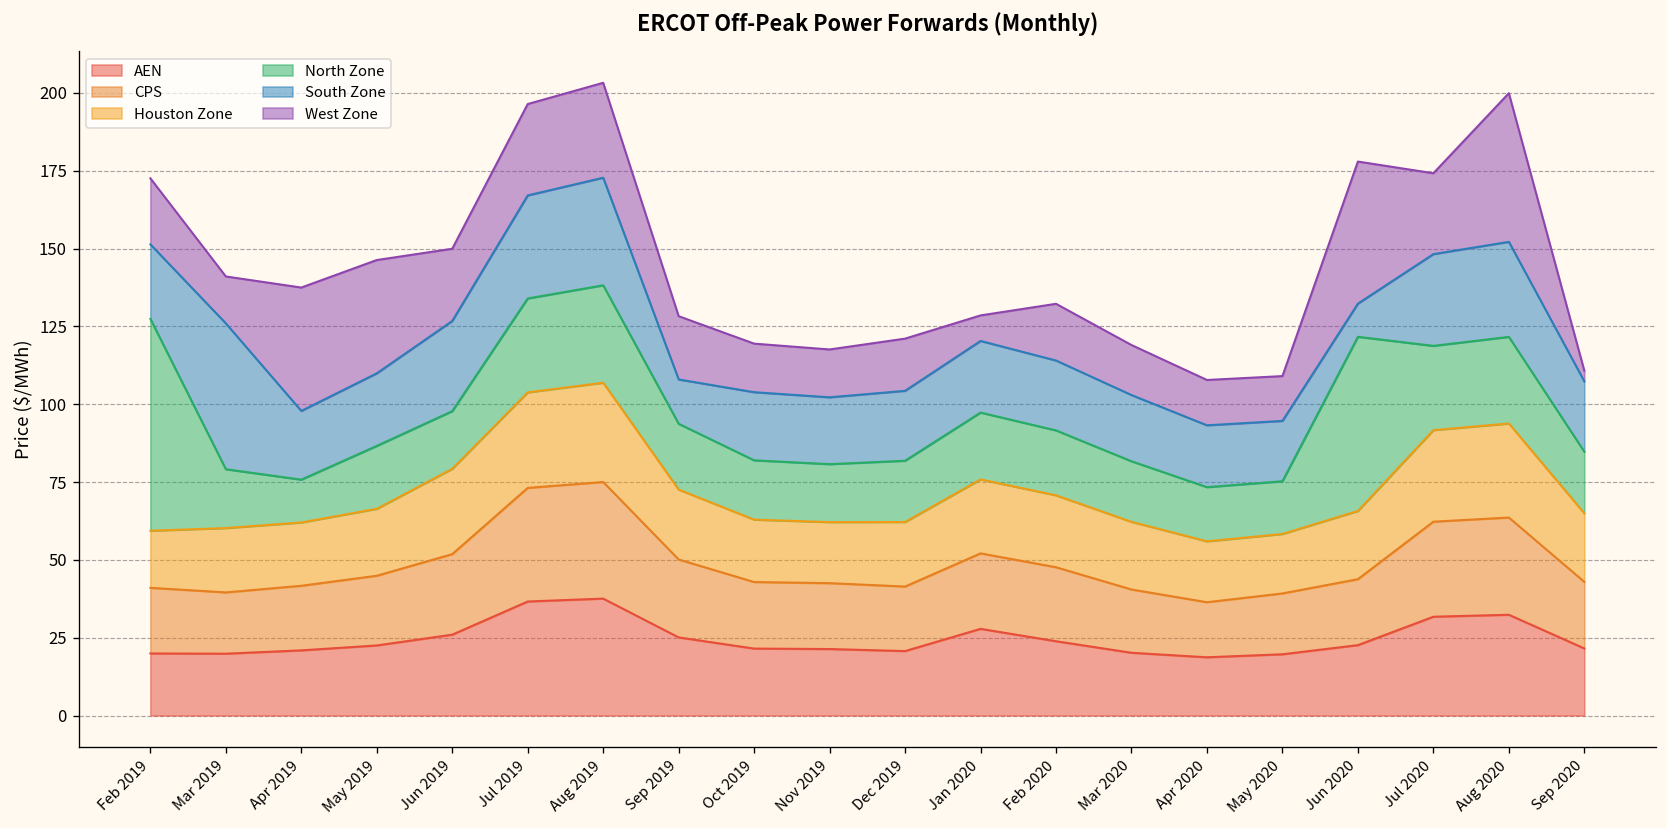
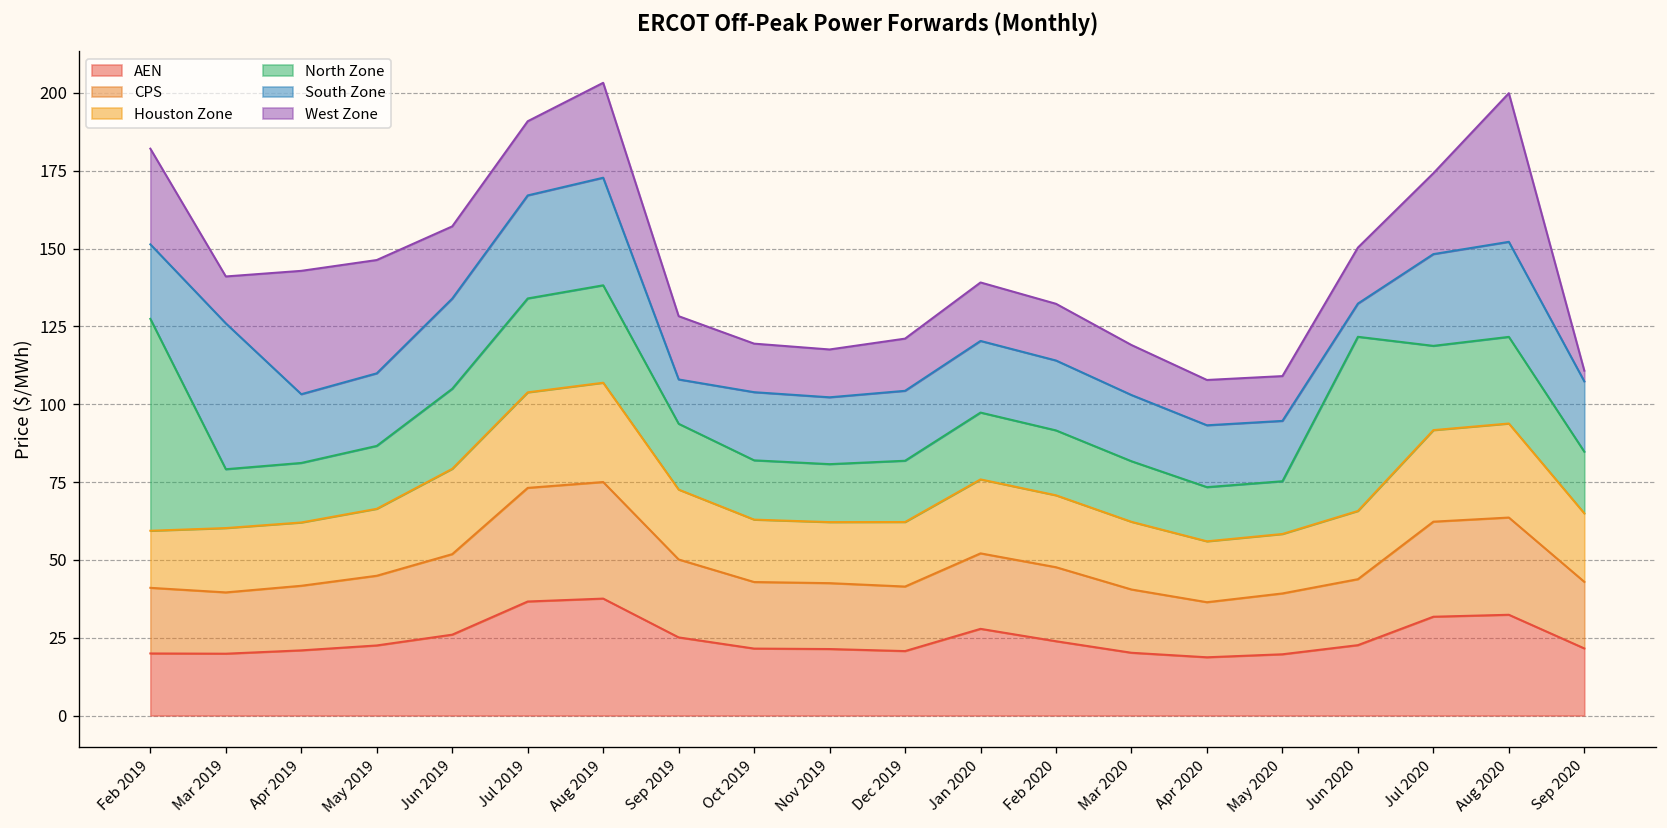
West Zone, Feb 2019: 21 -> 31
North Zone, Apr 2019: 14 -> 19
North Zone, Jun 2019: 19 -> 26
West Zone, Jul 2019: 29 -> 24
West Zone, Jan 2020: 8 -> 19
West Zone, Jun 2020: 46 -> 18
